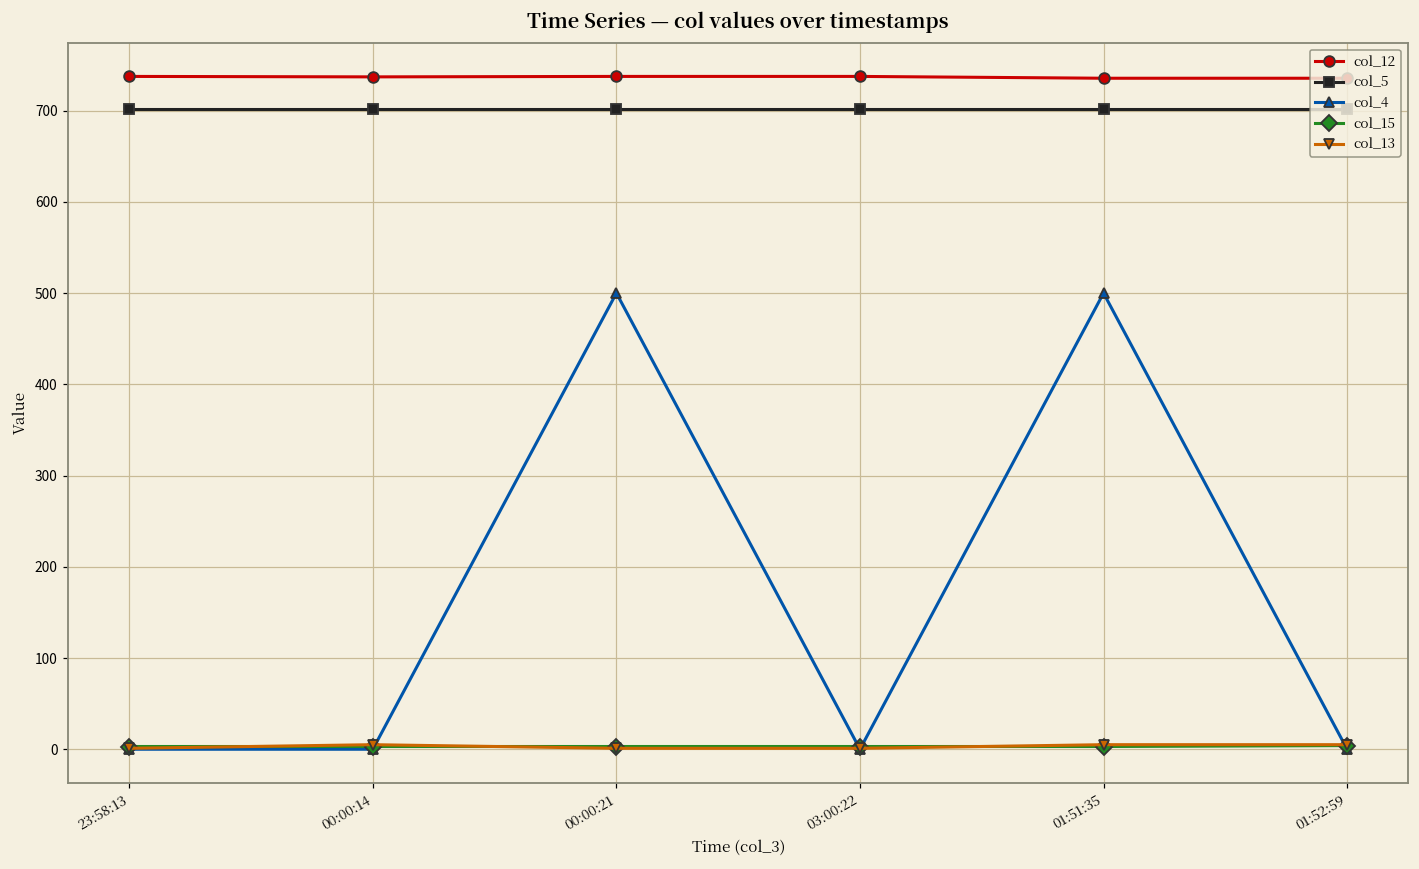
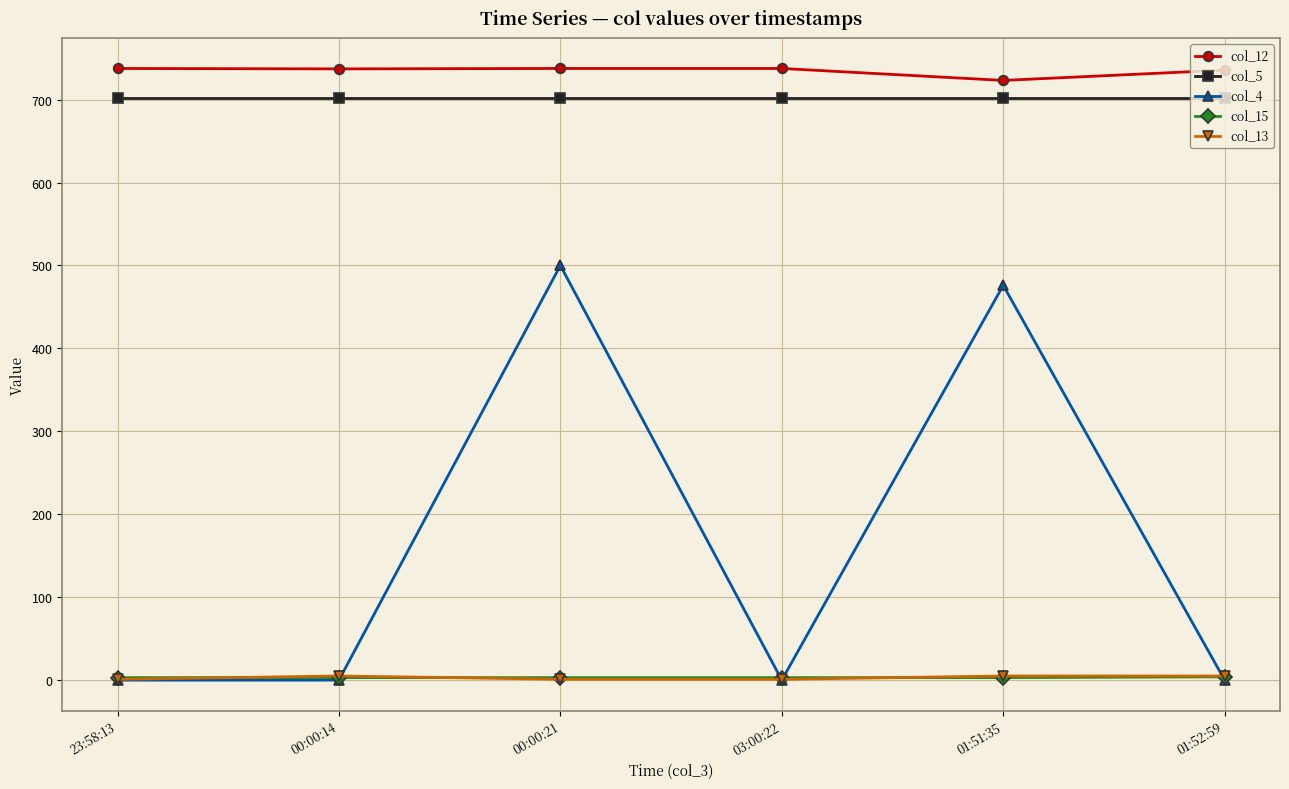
col_12, 01:51:35: 740 -> 720
col_4, 01:51:35: 500 -> 480
